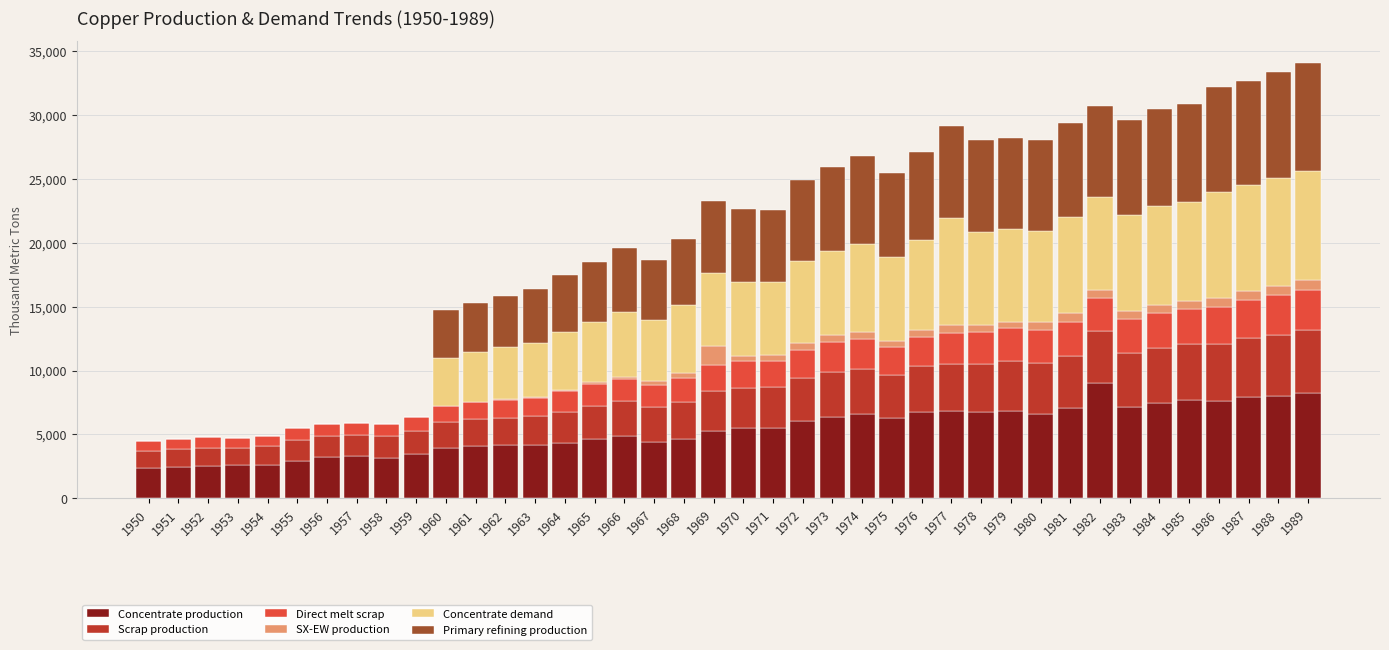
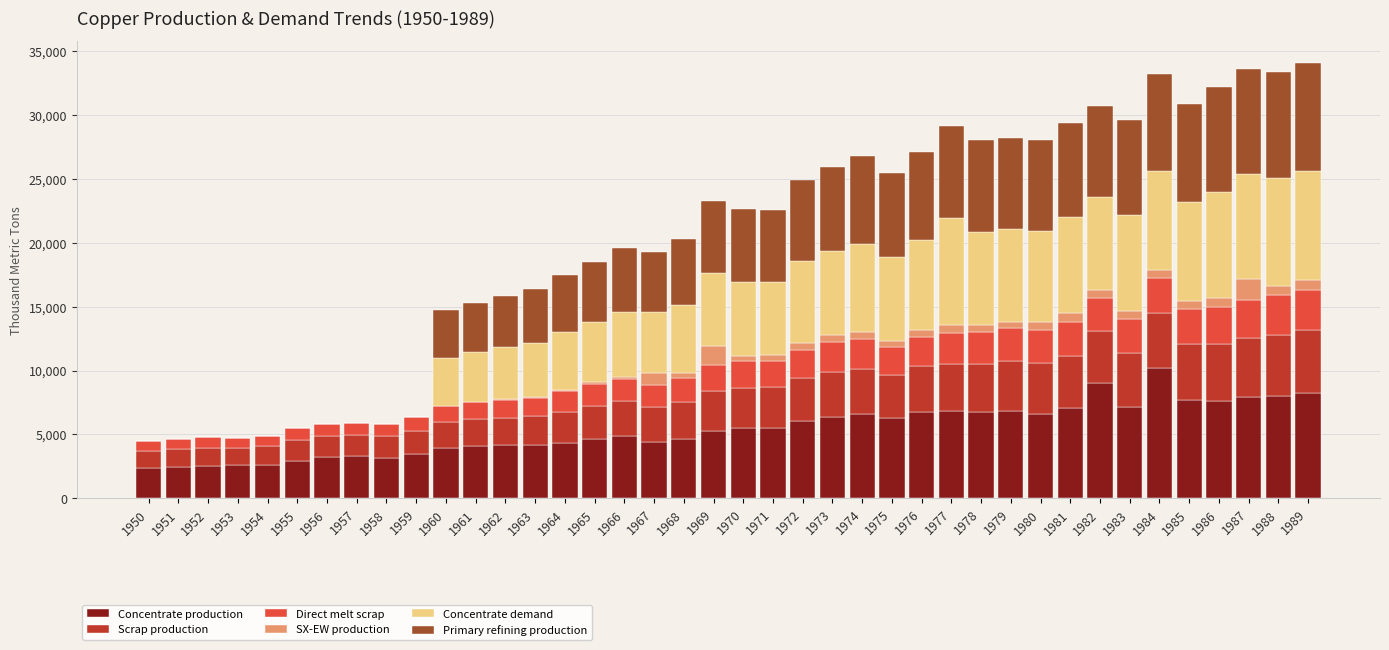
SX-EW production, 1967: 300 -> 1,000
Concentrate production, 1984: 7,500 -> 10,200
SX-EW production, 1987: 700 -> 1,700
